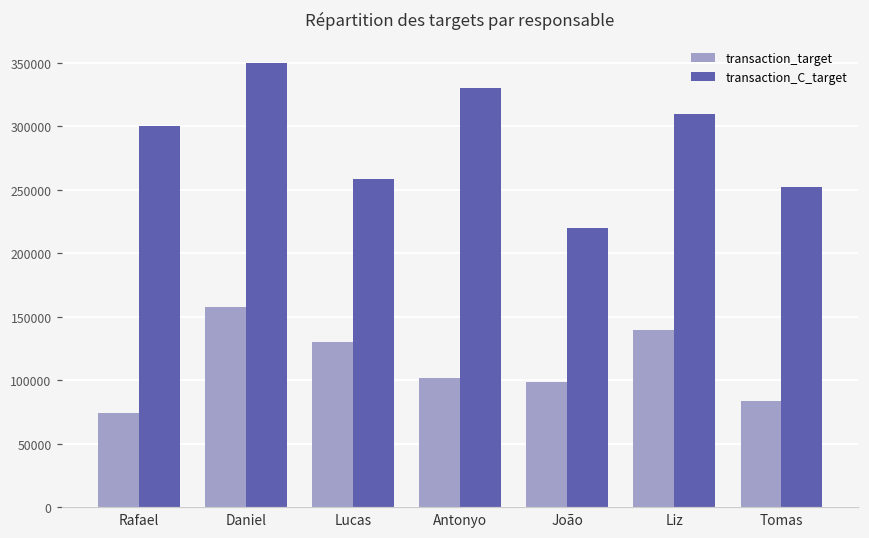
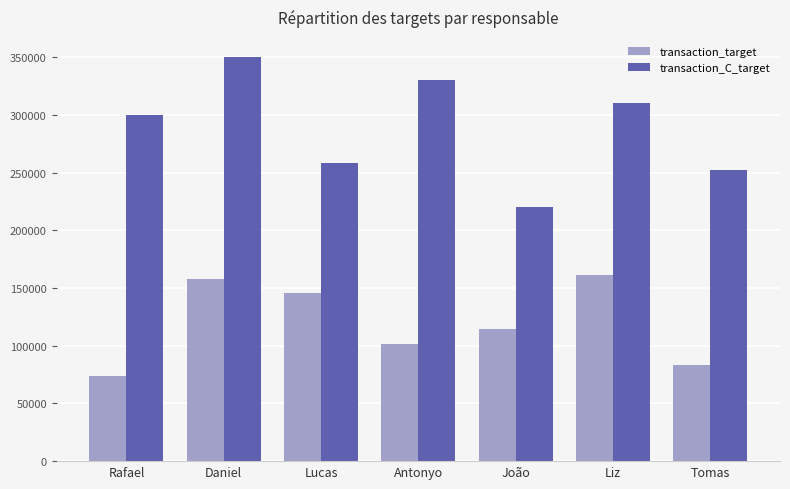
transaction_target, Lucas: 131000 -> 146000
transaction_target, João: 99000 -> 114000
transaction_target, Liz: 140000 -> 161000
